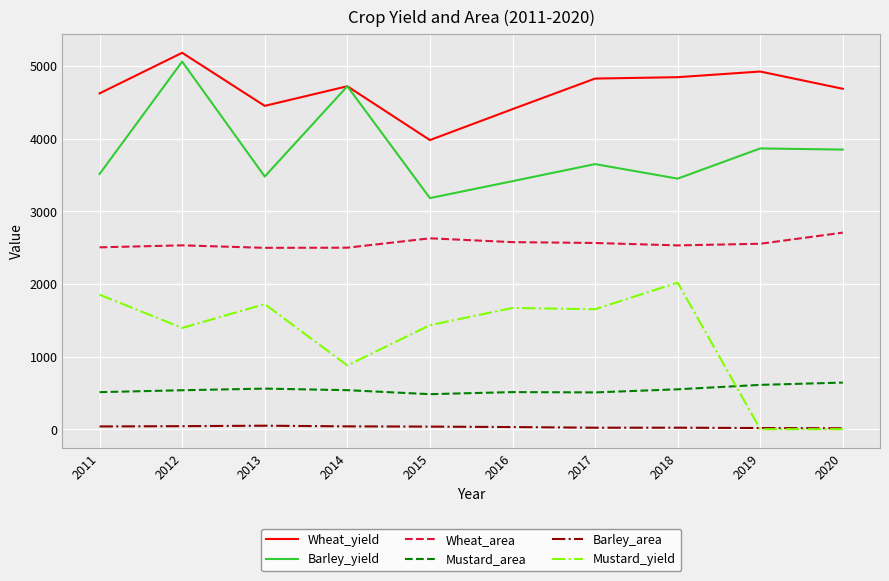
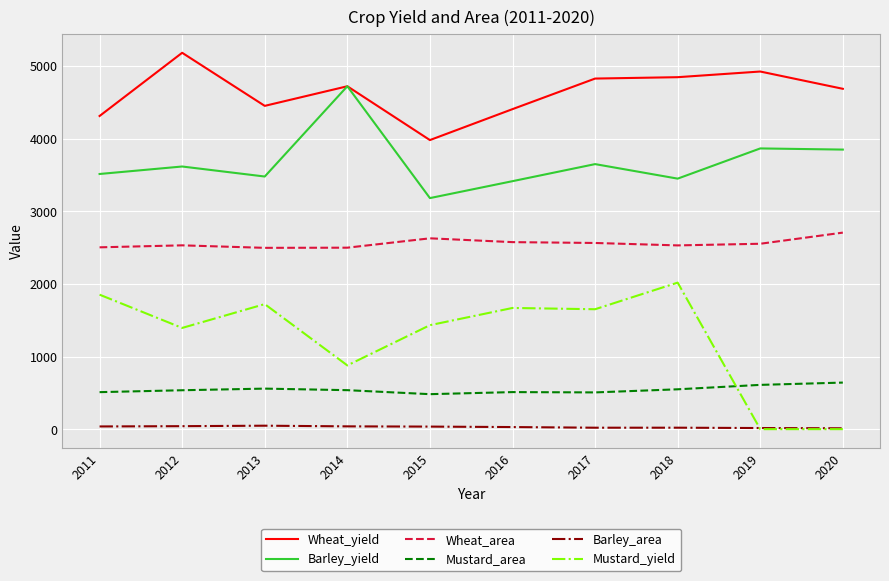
Wheat_yield, 2011: 4600 -> 4300
Barley_yield, 2012: 5100 -> 3600
